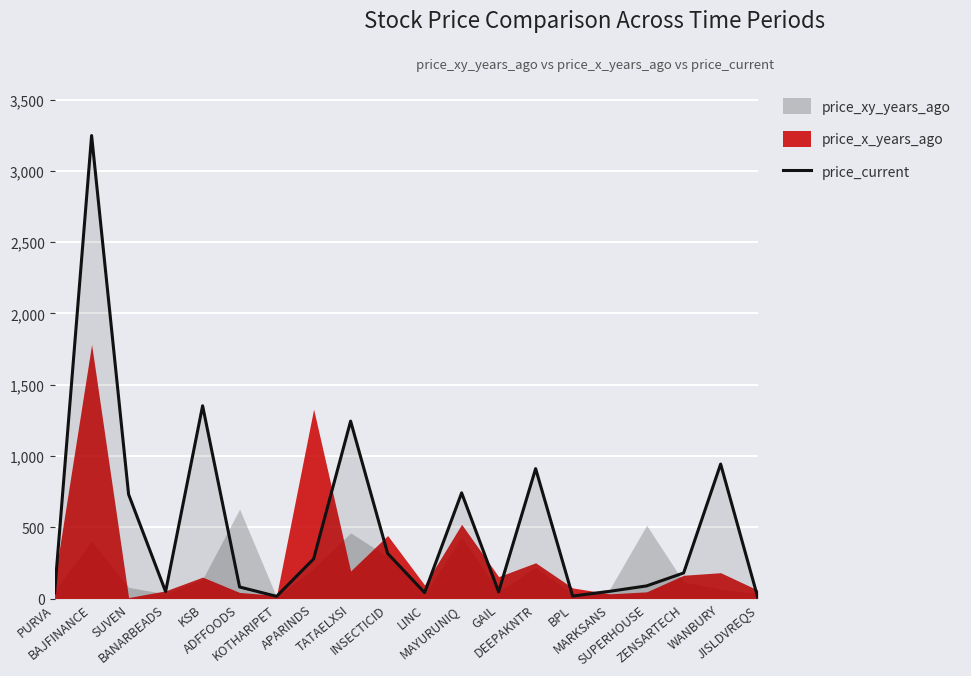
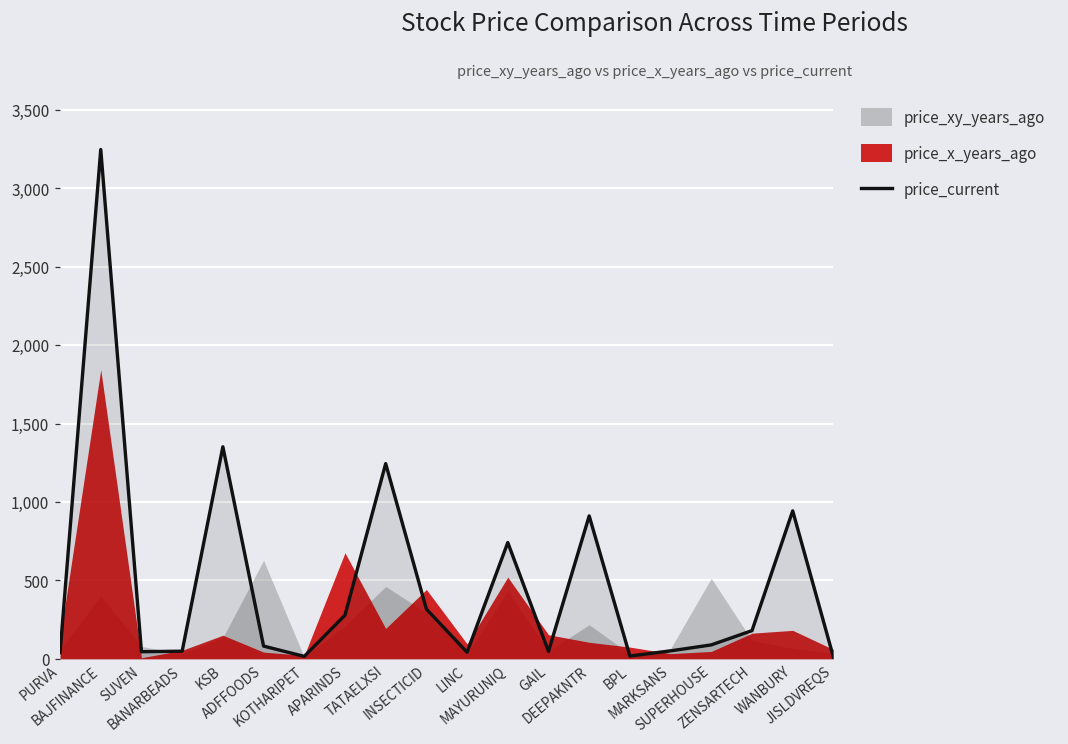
price_x_years_ago, BAJFINANCE: 1,780 -> 1,840
price_current, SUVEN: 730 -> 50
price_x_years_ago, APARINDS: 1,330 -> 680
price_x_years_ago, DEEPAKNTR: 250 -> 110
